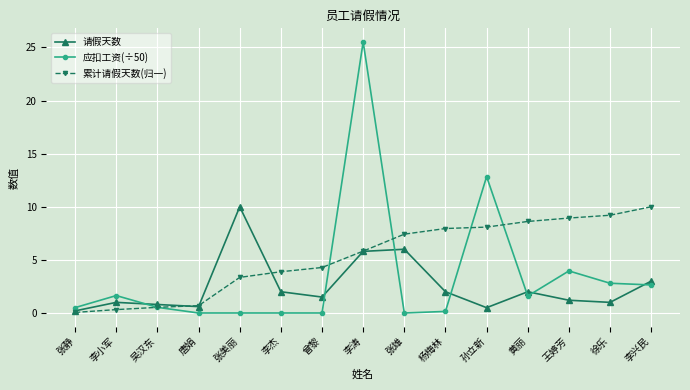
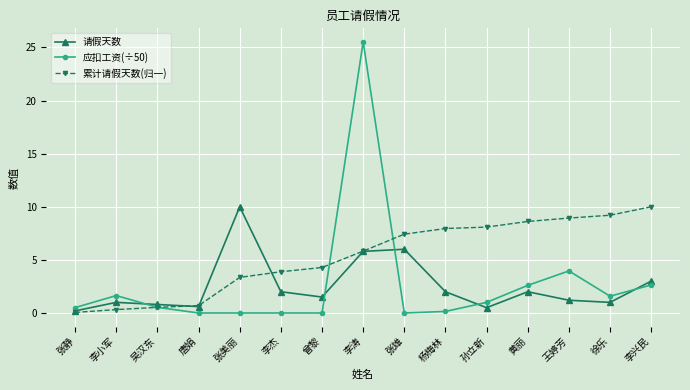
应扣工资(÷50), 孙立新: 12.8 -> 1.0
应扣工资(÷50), 黄丽: 1.6 -> 2.6
应扣工资(÷50), 徐乐: 2.8 -> 1.6
